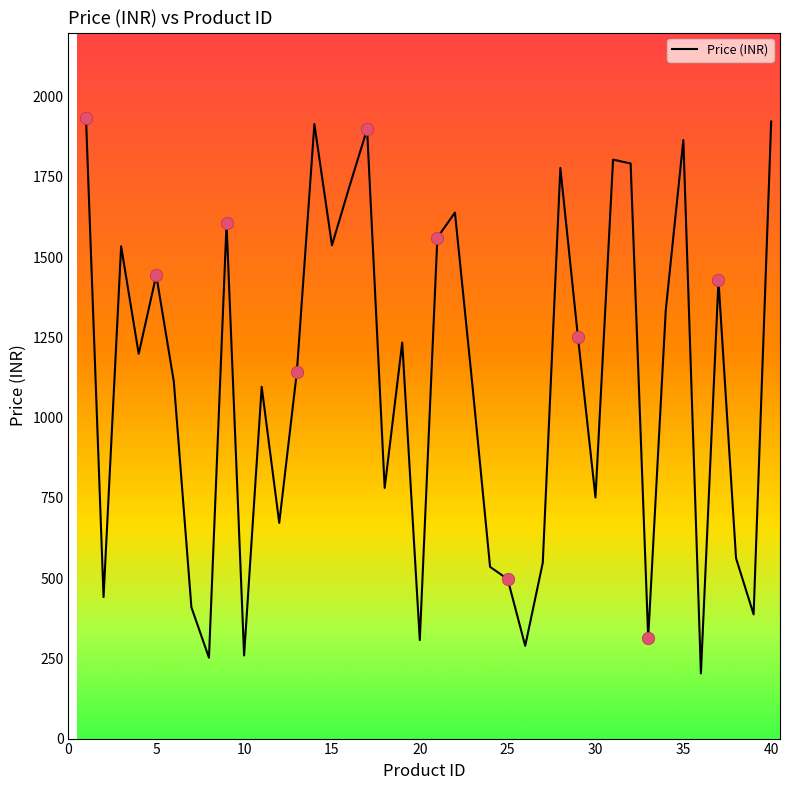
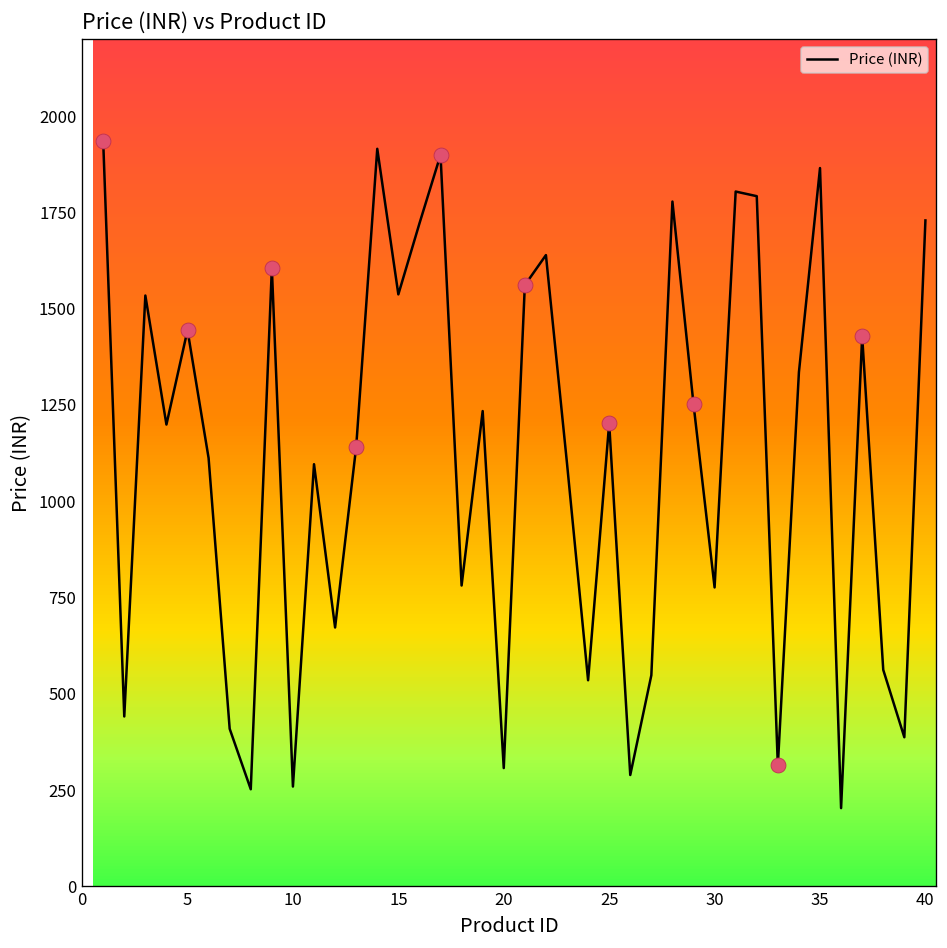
Price (INR), 25: 500 -> 1200
Price (INR), 30: 750 -> 780
Price (INR), 40: 1920 -> 1730
